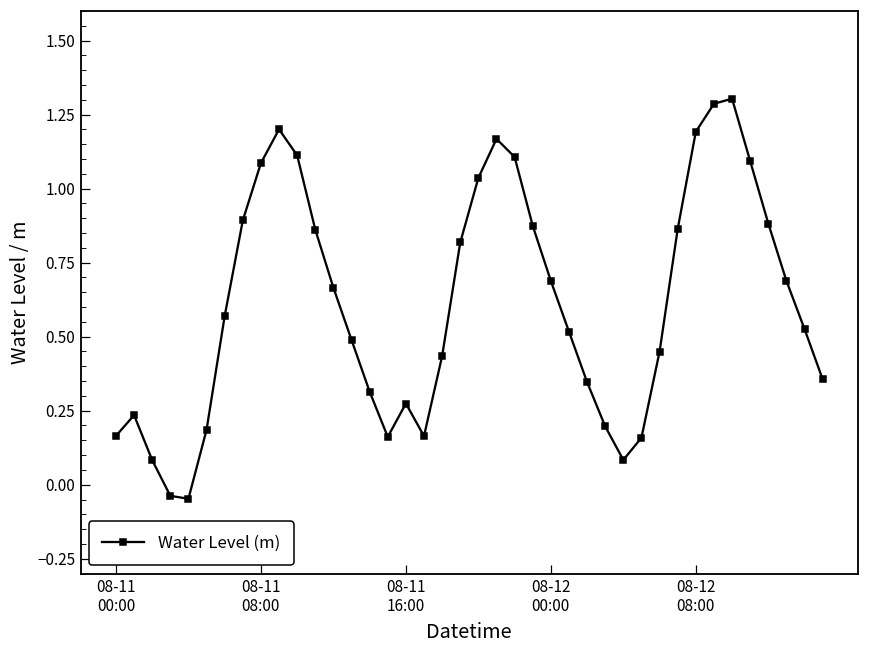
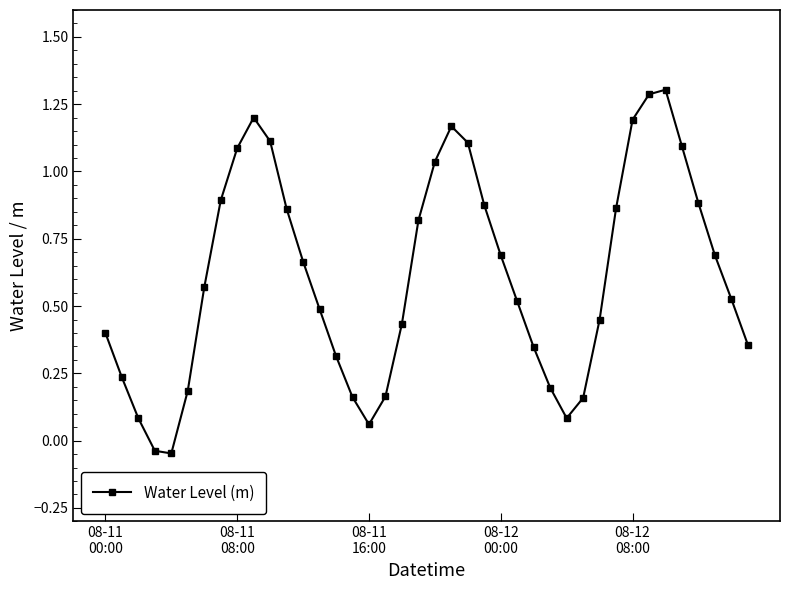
08-11 00:00: 0.16 -> 0.40
08-11 16:00: 0.27 -> 0.06
